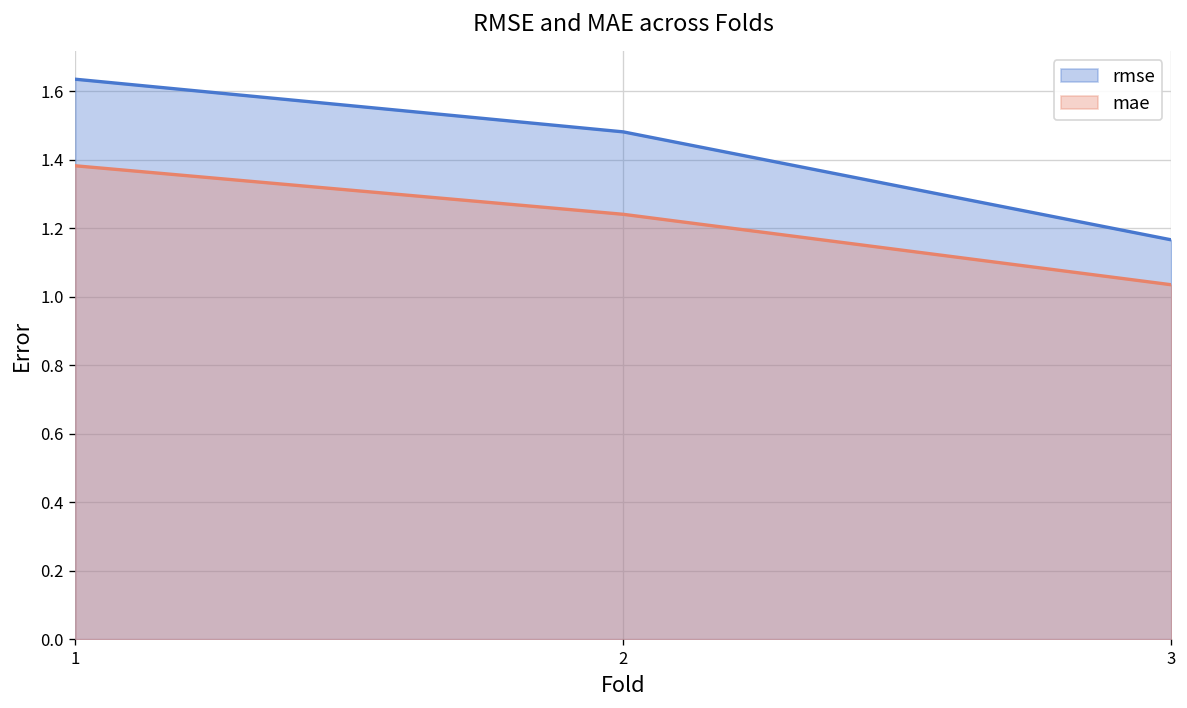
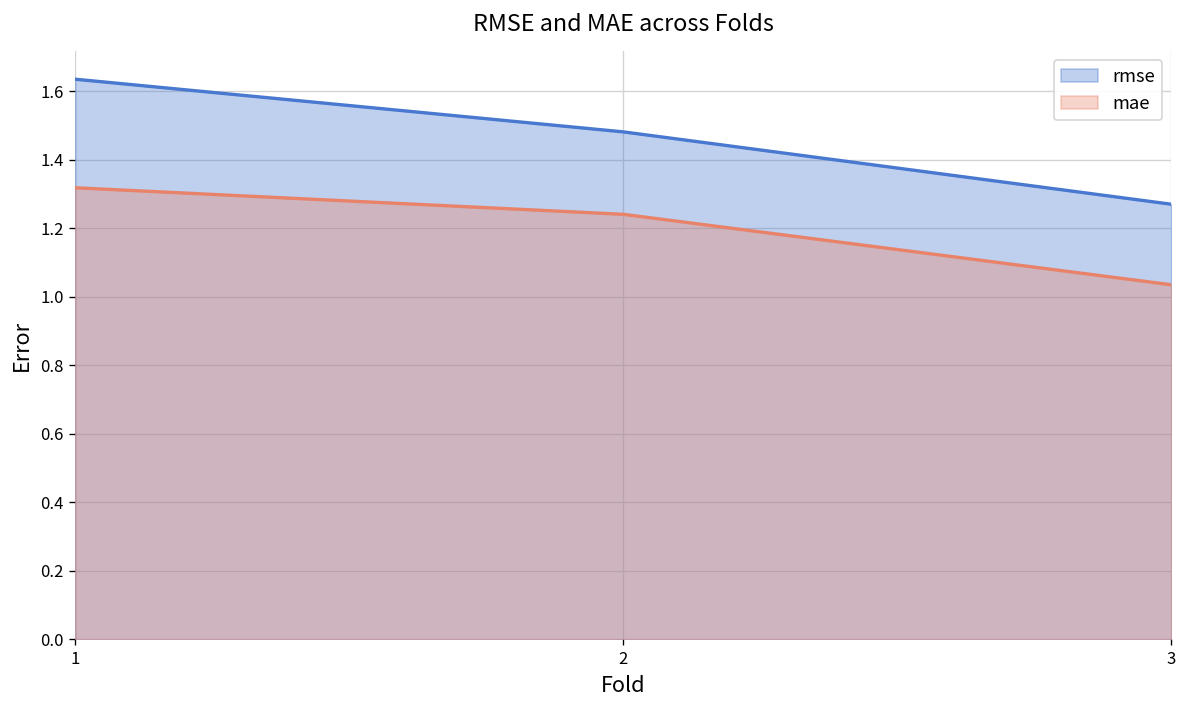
mae, 1: 1.38 -> 1.32
rmse, 3: 1.17 -> 1.27
